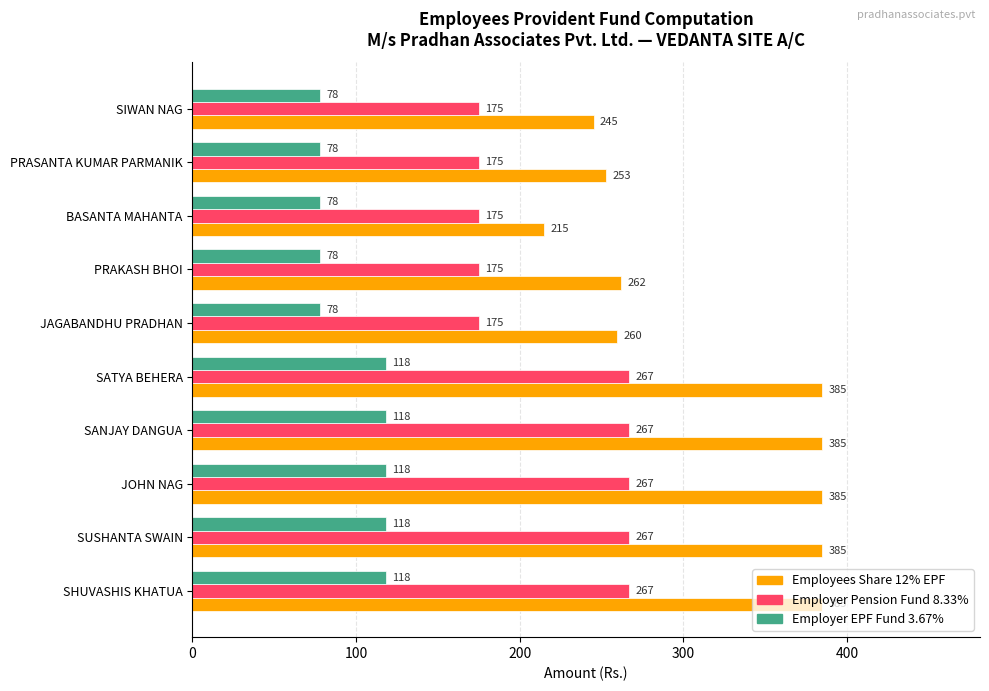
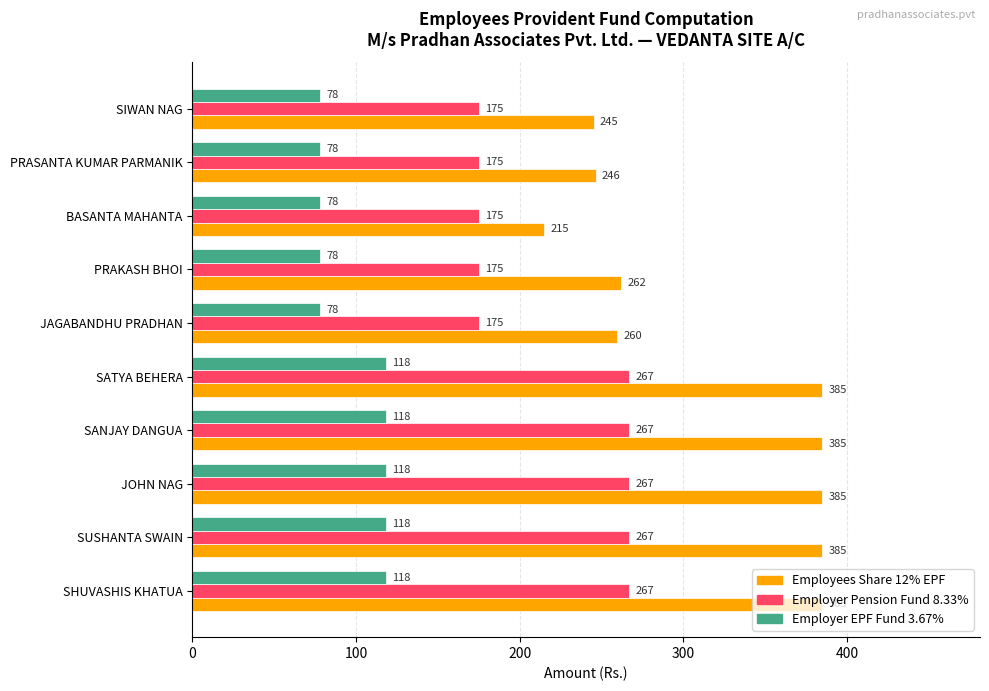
Employees Share 12% EPF, PRASANTA KUMAR PARMANIK: 253 -> 246
